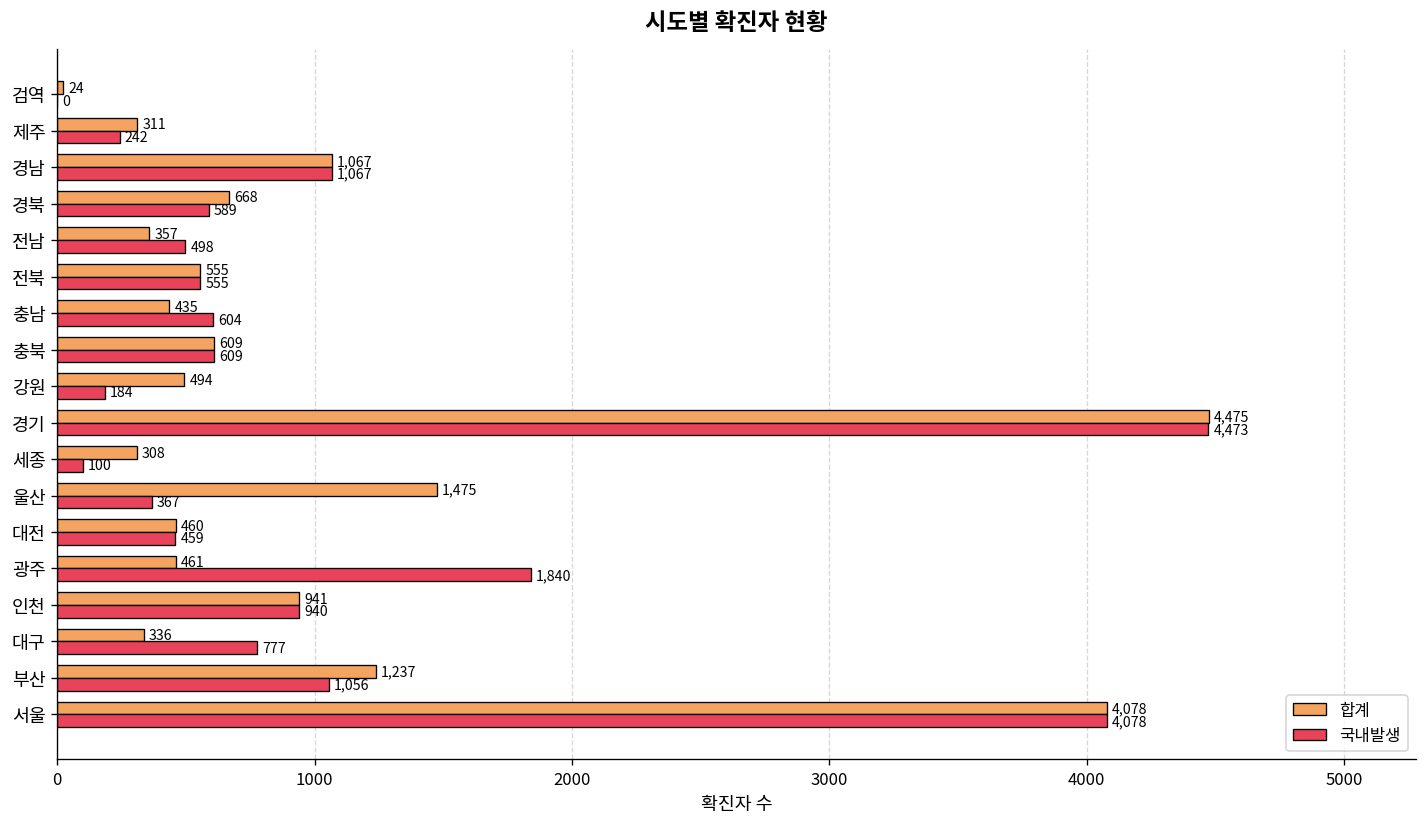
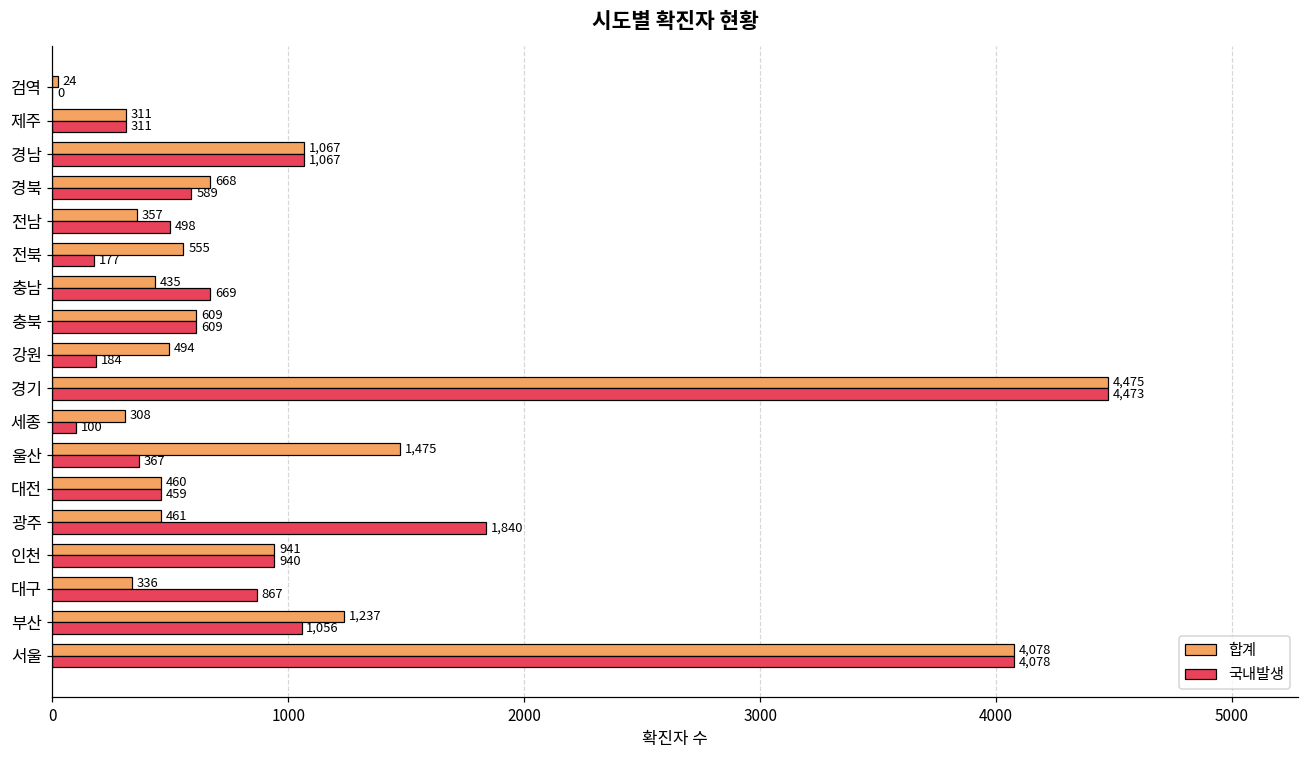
국내발생, 제주: 242 -> 311
국내발생, 전북: 555 -> 177
국내발생, 충남: 604 -> 669
국내발생, 대구: 777 -> 867
